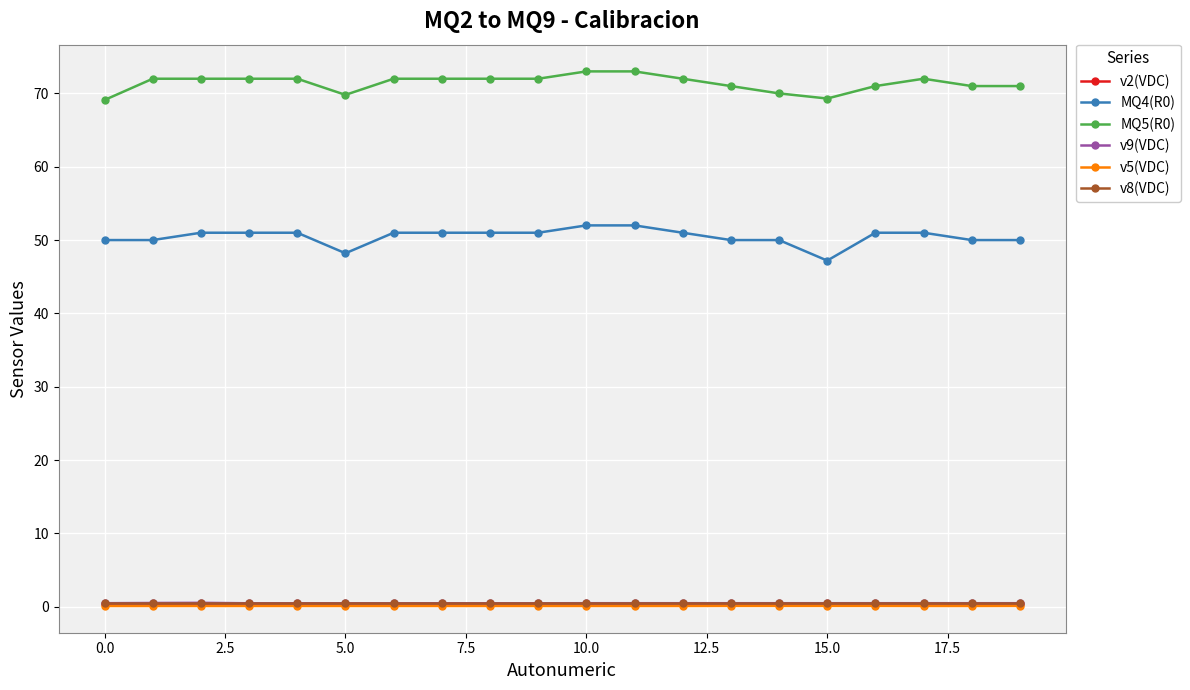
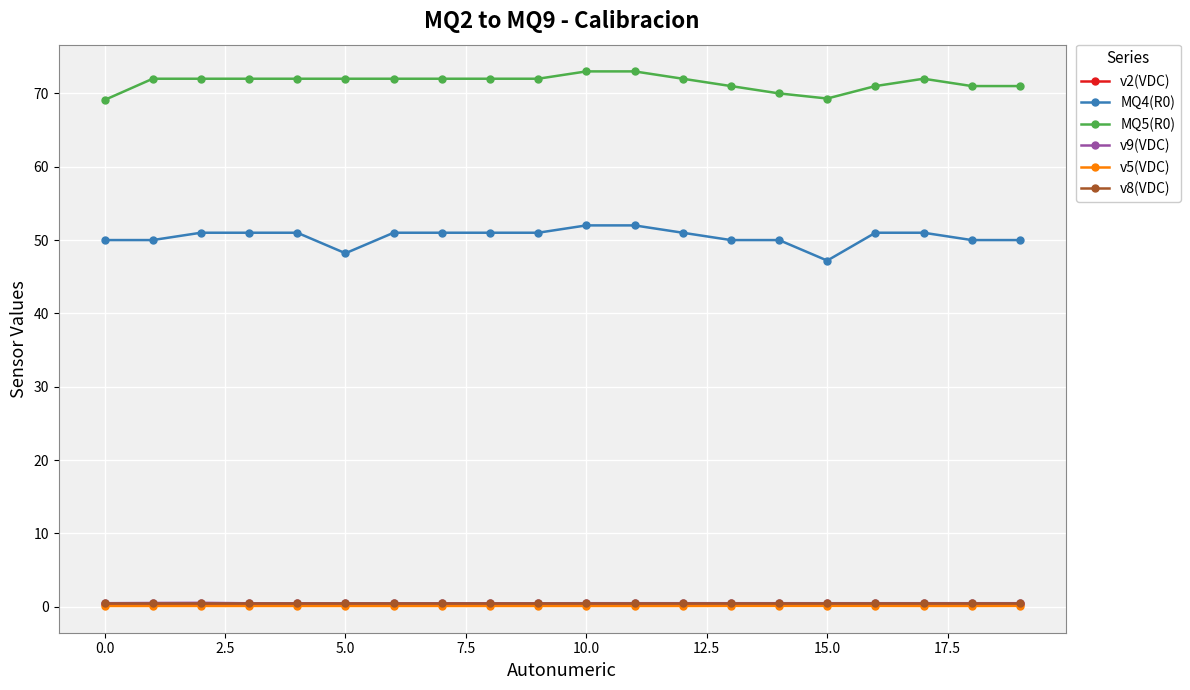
MQ5(R0), 5.0: 70 -> 72
